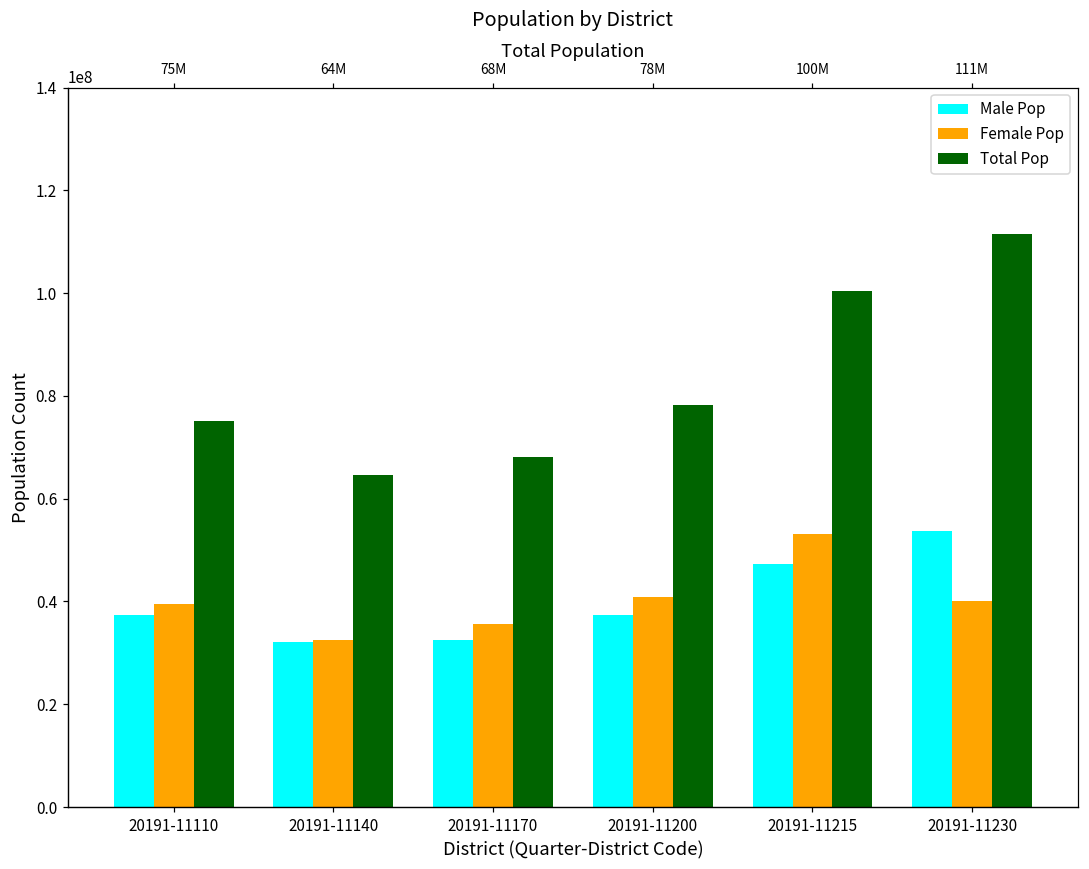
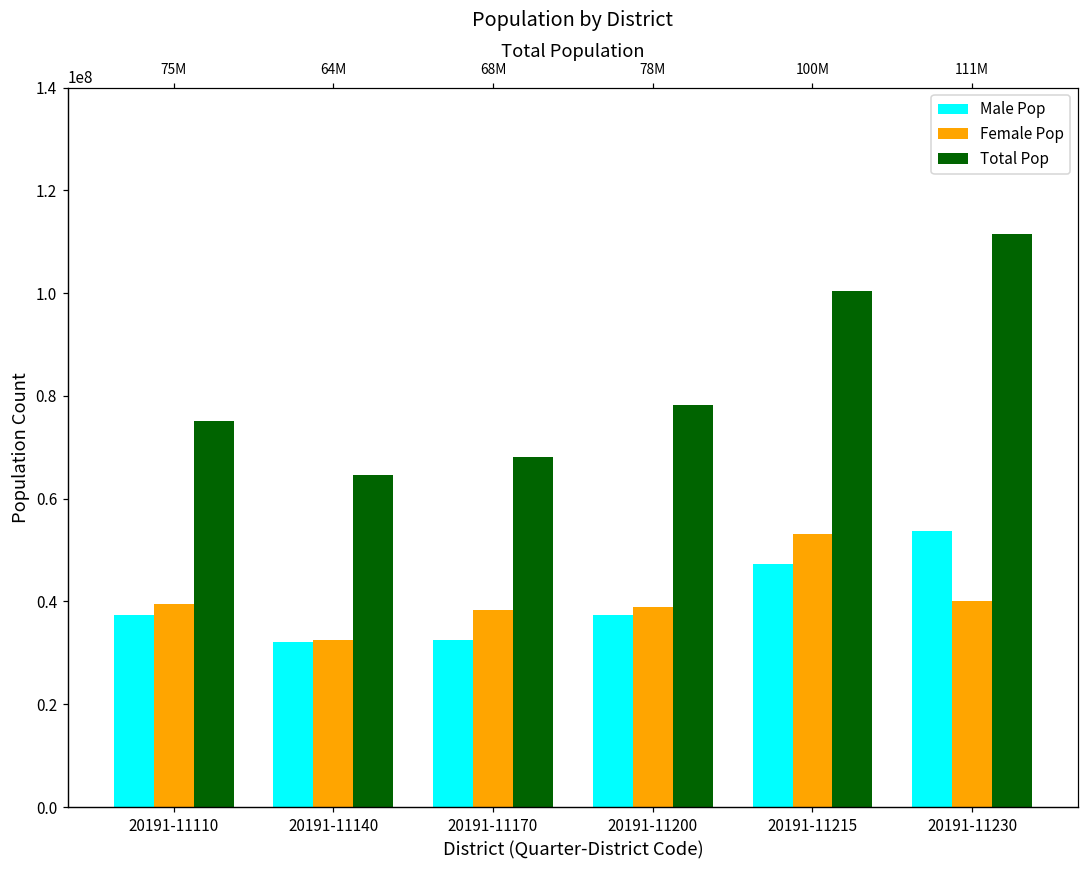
Female Pop, 20191-11170: 36000000 -> 38000000
Female Pop, 20191-11200: 41000000 -> 39000000
